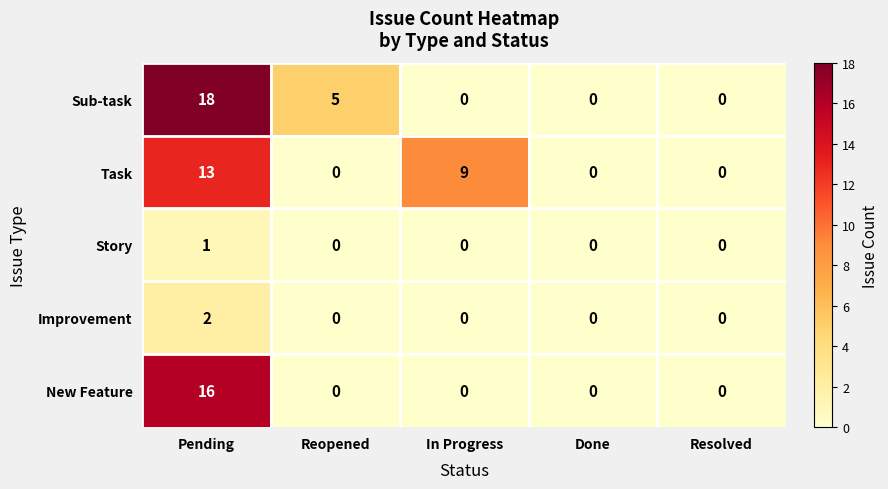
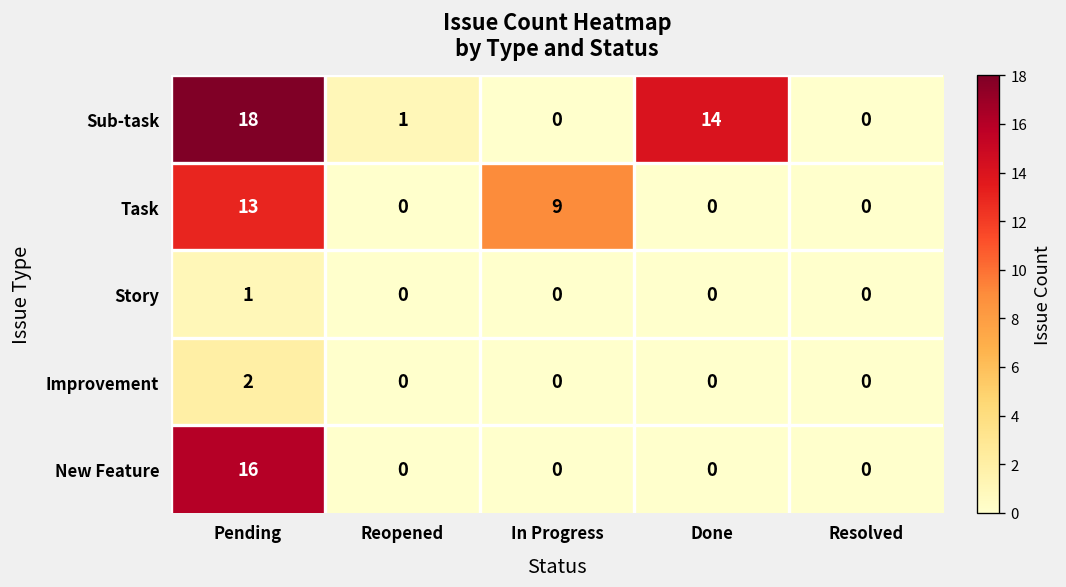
Sub-task, Reopened: 5 -> 1
Sub-task, Done: 0 -> 14
